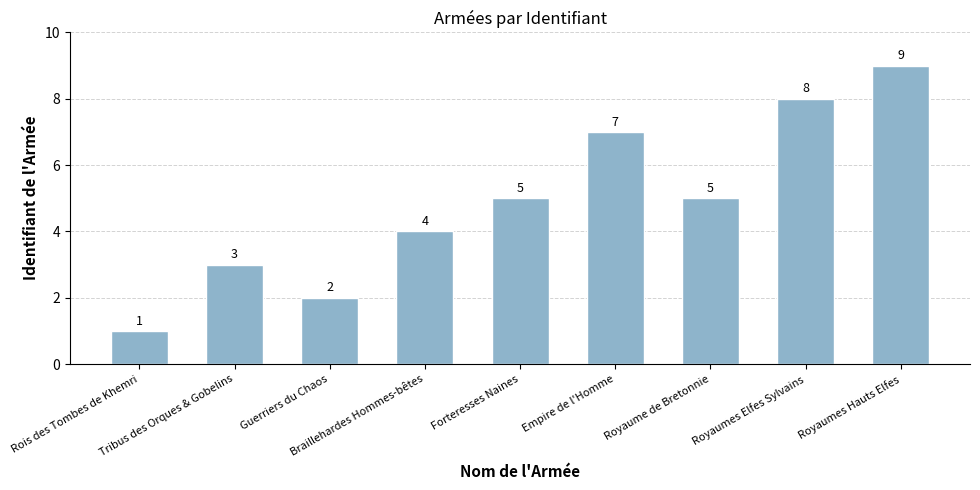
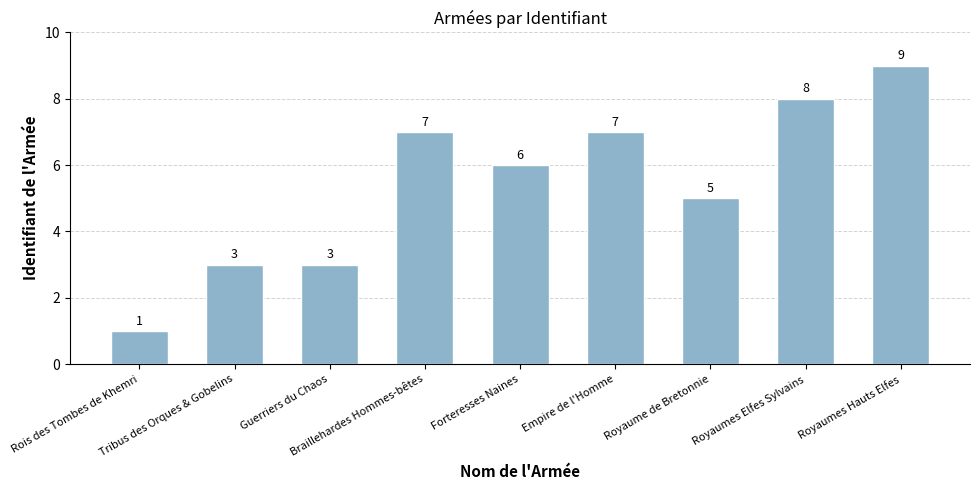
Guerriers du Chaos: 2 -> 3
Braillehardes Hommes-bêtes: 4 -> 7
Forteresses Naines: 5 -> 6
